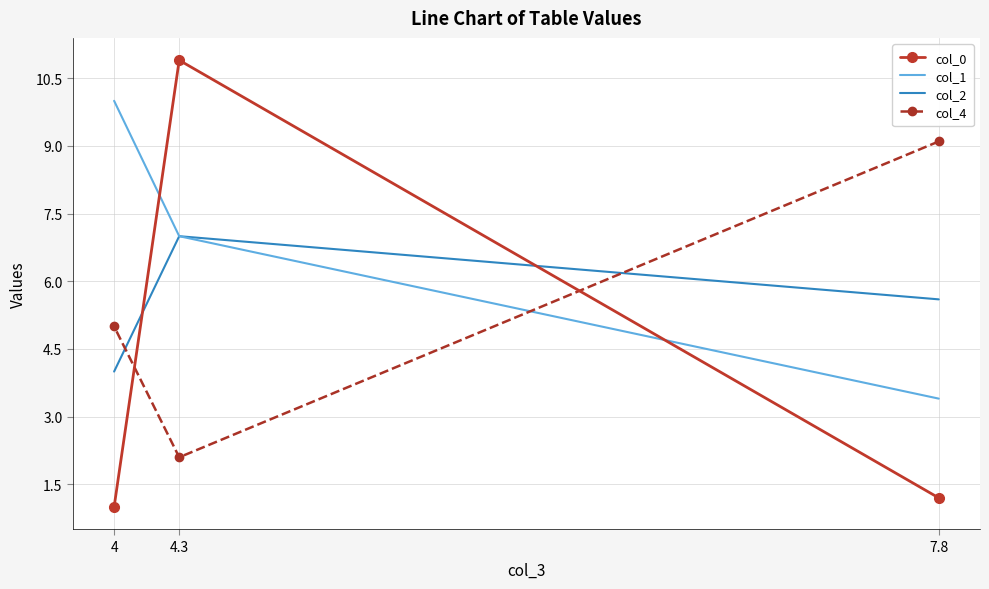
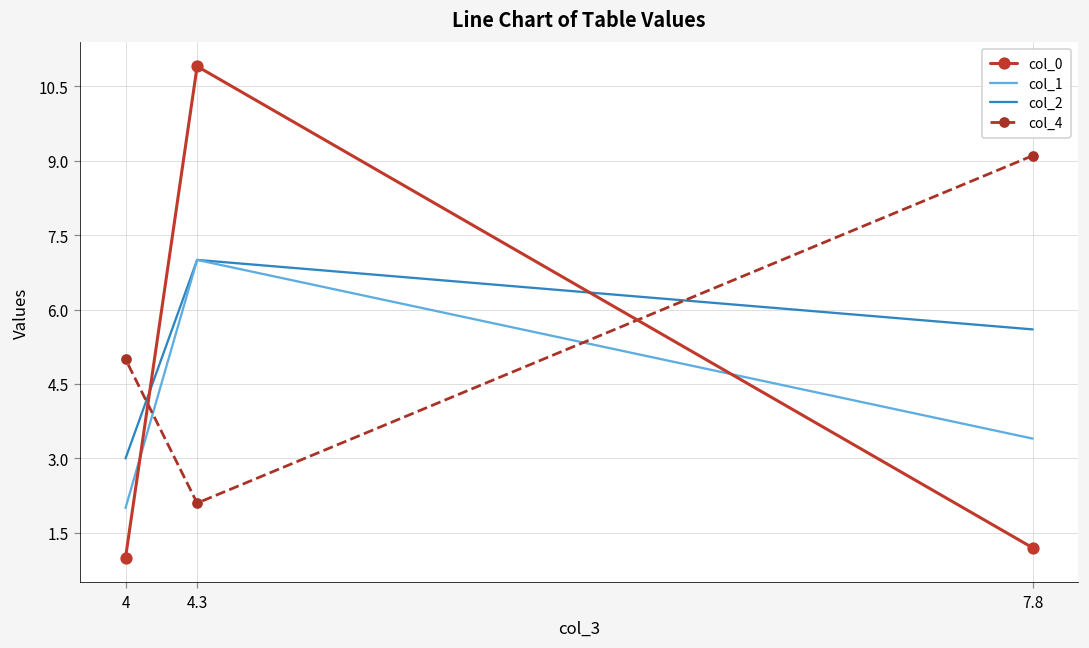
col_1, 4: 10 -> 2
col_2, 4: 4 -> 3
